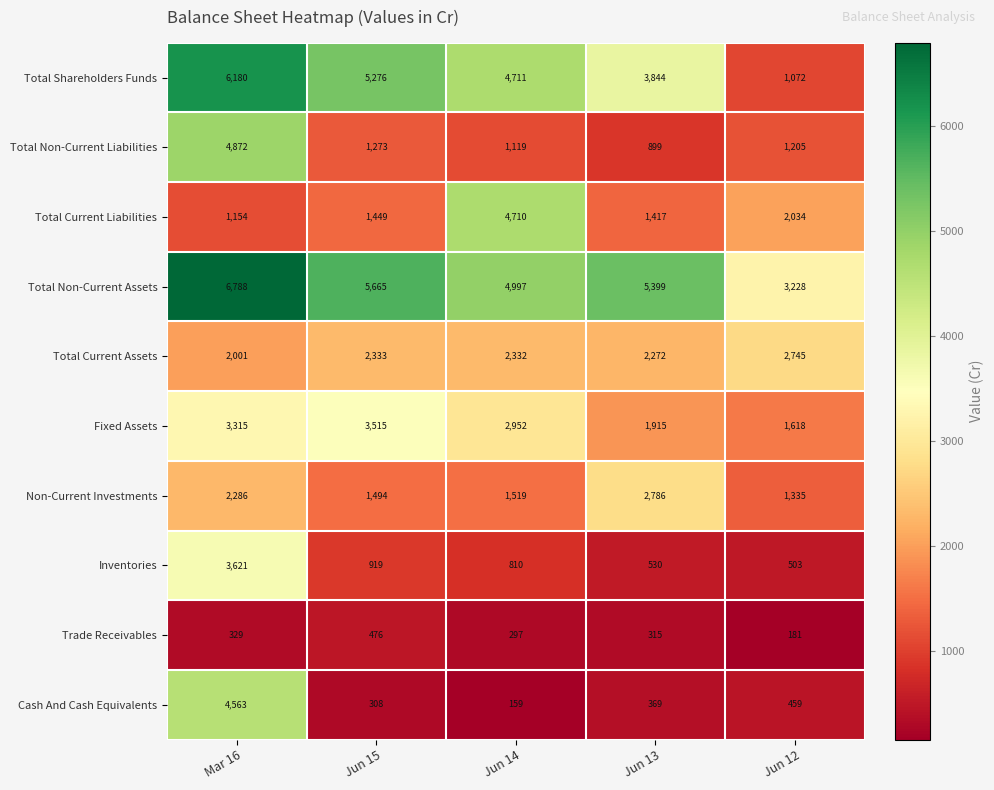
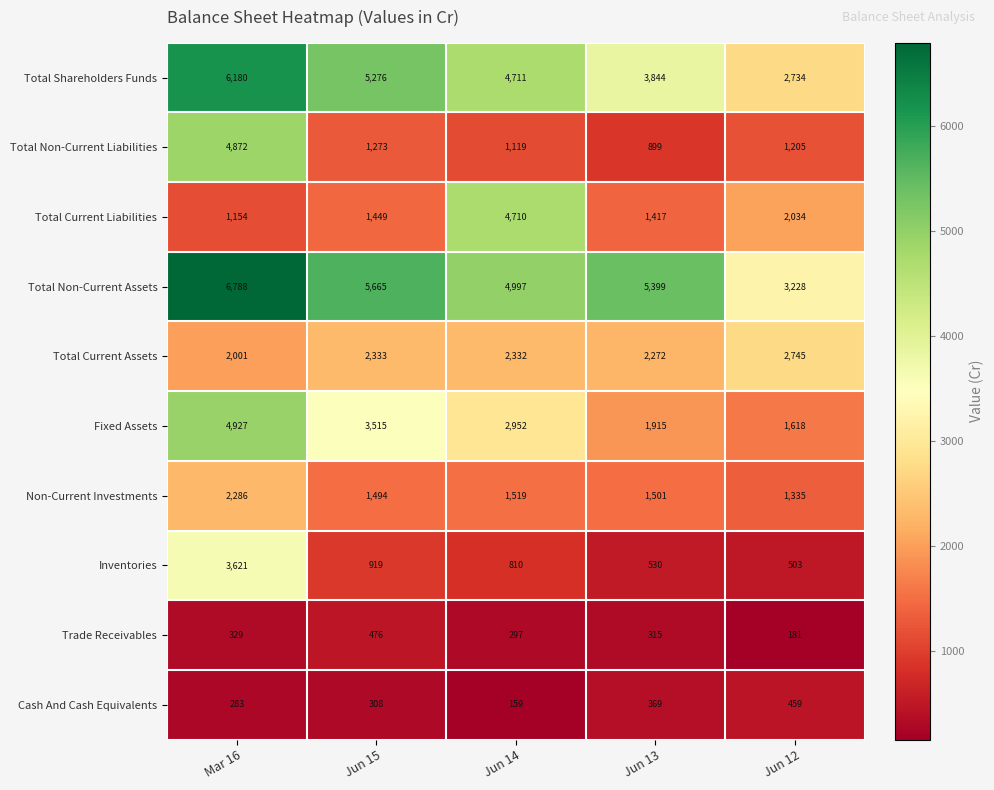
Total Shareholders Funds, Jun 12: 1,072 -> 2,734
Fixed Assets, Mar 16: 3,315 -> 4,927
Non-Current Investments, Jun 13: 2,786 -> 1,501
Cash And Cash Equivalents, Mar 16: 4,563 -> 283
